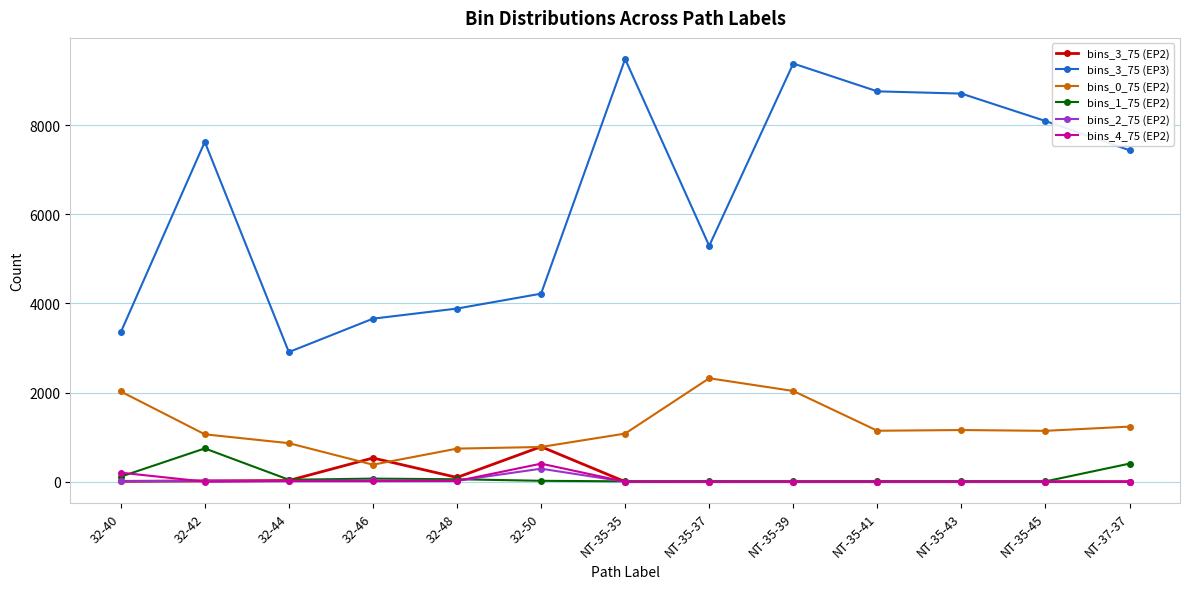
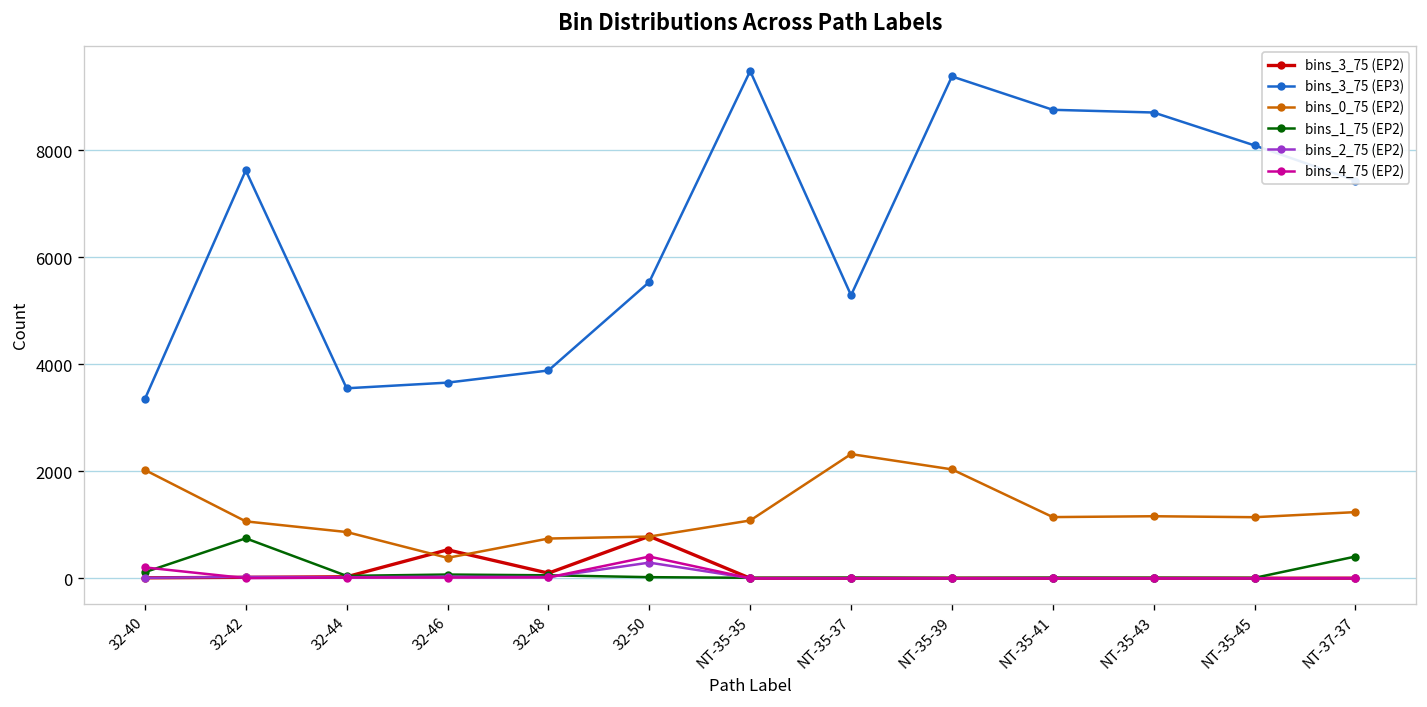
bins_3_75 (EP3), 32-44: 2900 -> 3600
bins_3_75 (EP3), 32-50: 4200 -> 5500
